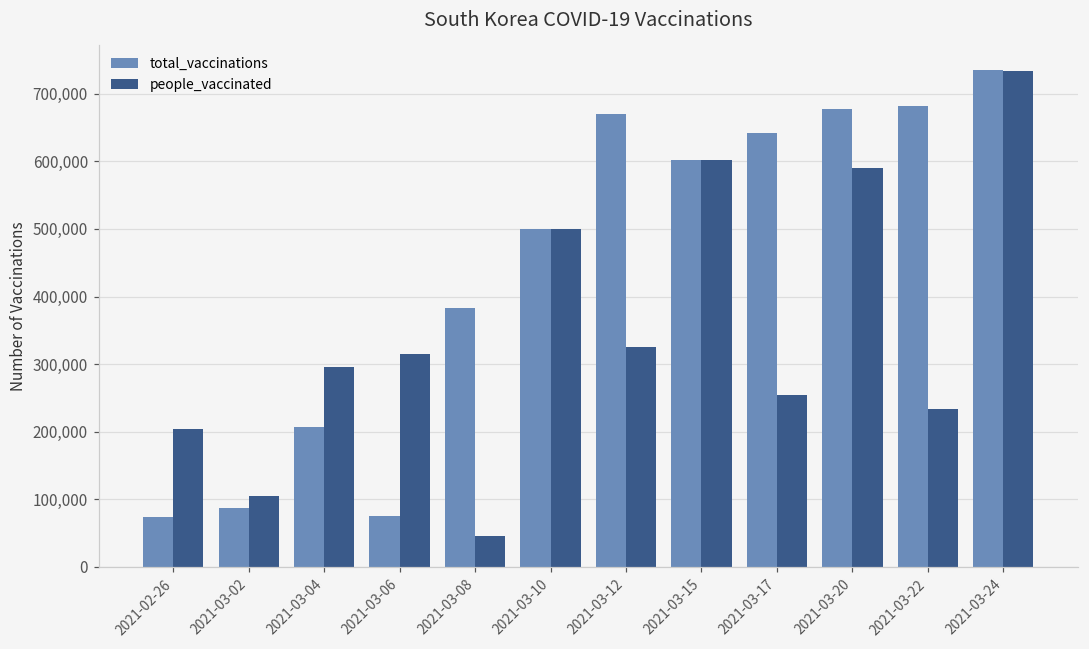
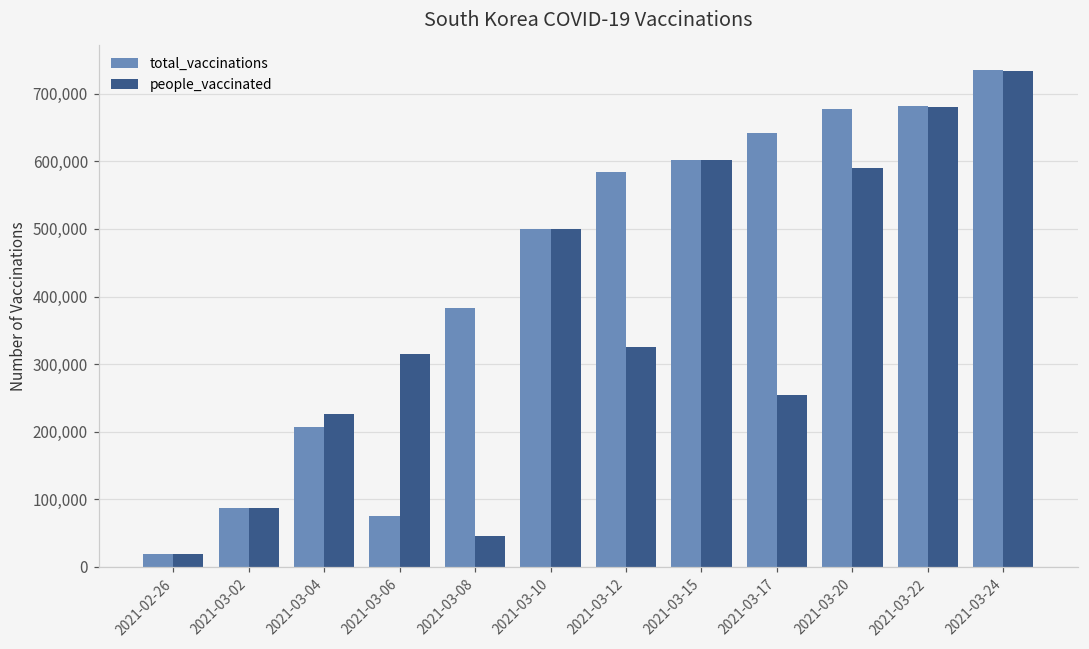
total_vaccinations, 2021-02-26: 70,000 -> 20,000
people_vaccinated, 2021-02-26: 200,000 -> 20,000
people_vaccinated, 2021-03-02: 100,000 -> 90,000
people_vaccinated, 2021-03-04: 300,000 -> 230,000
total_vaccinations, 2021-03-12: 670,000 -> 580,000
people_vaccinated, 2021-03-22: 230,000 -> 680,000
